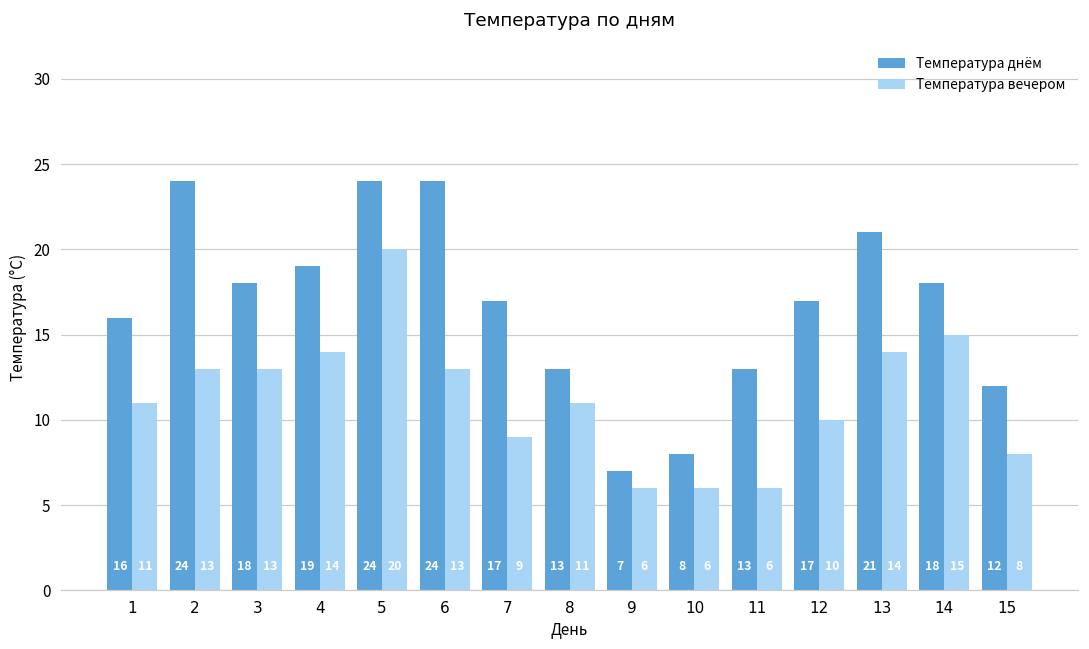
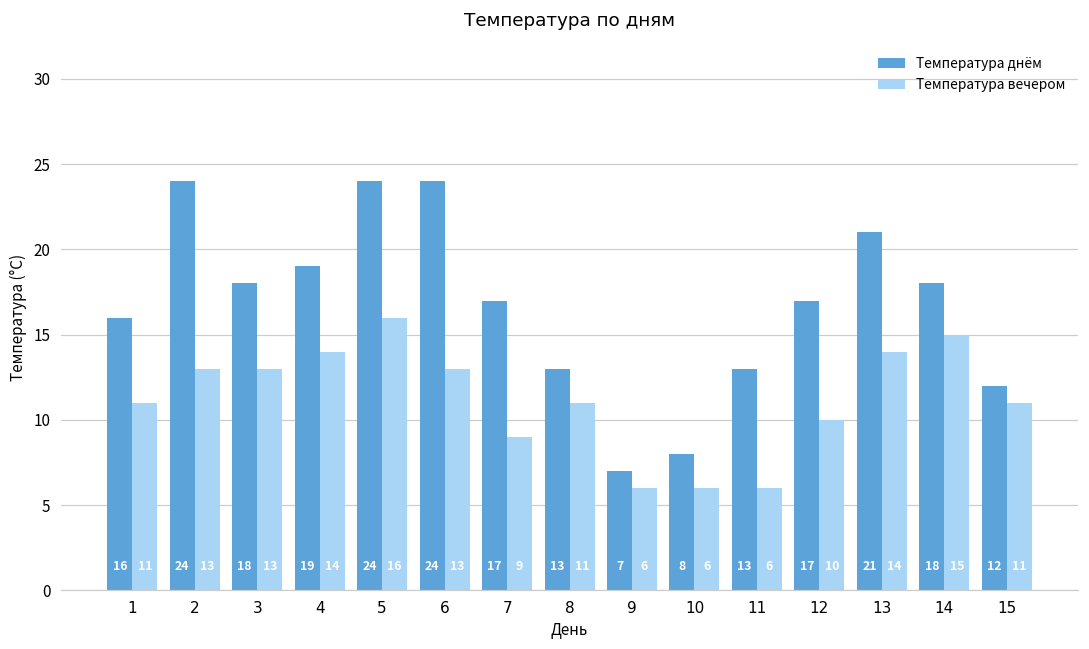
Температура вечером, 5: 20 -> 16
Температура вечером, 15: 8 -> 11
